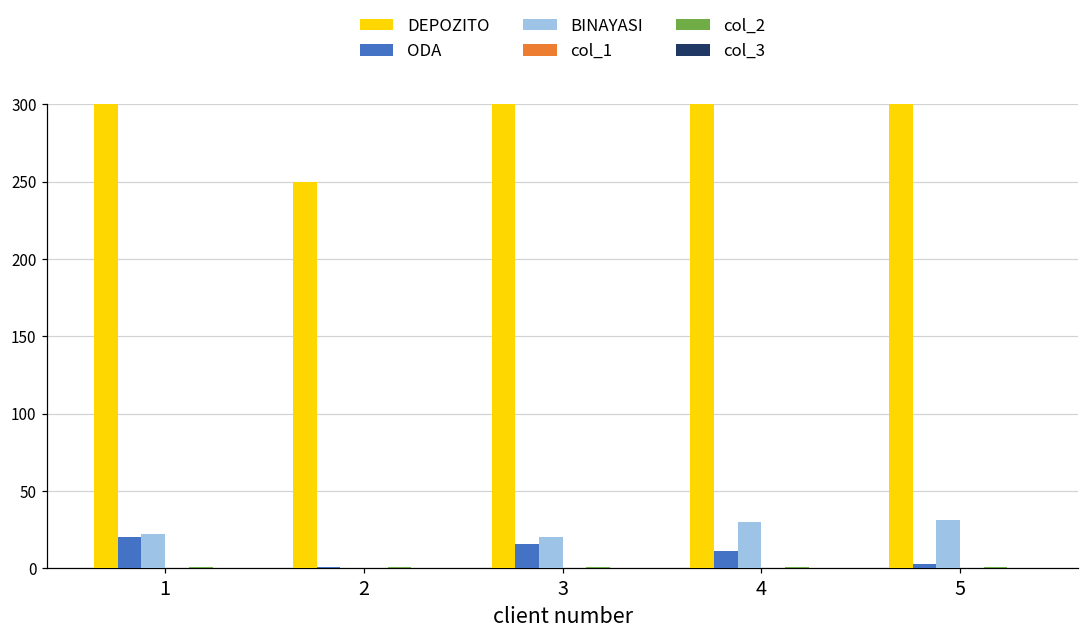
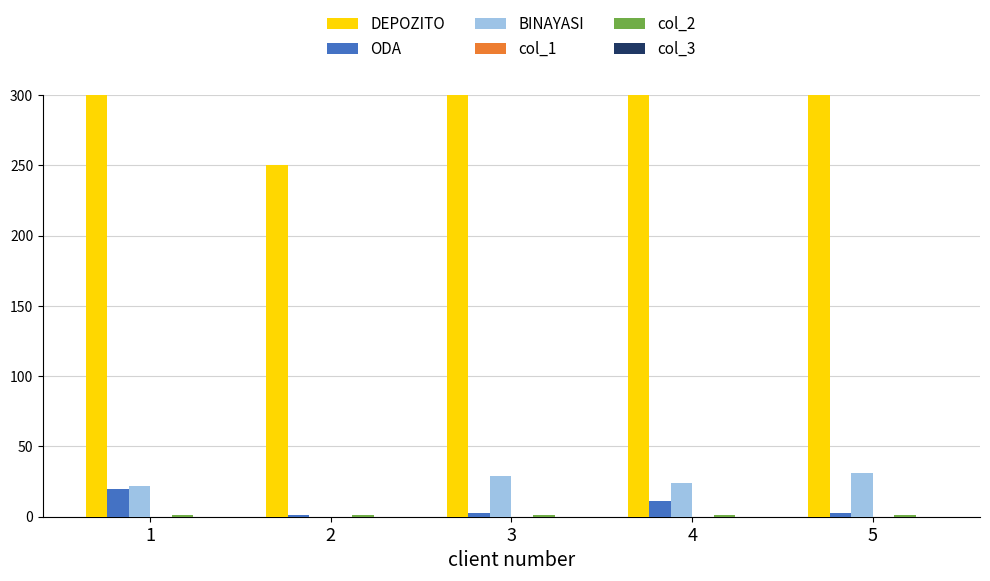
ODA, 3: 16 -> 3
BINAYASI, 3: 20 -> 29
BINAYASI, 4: 30 -> 24
